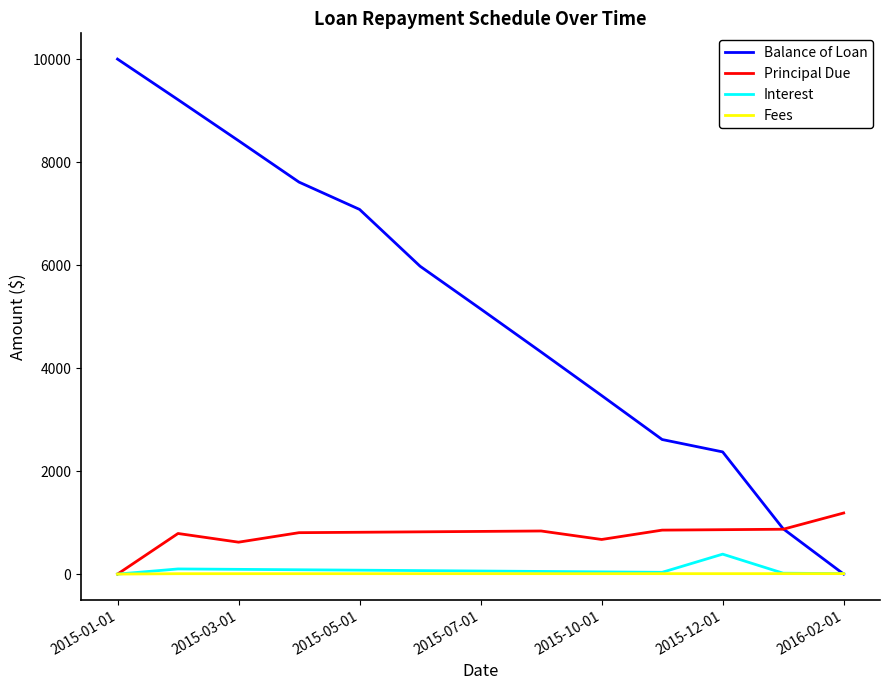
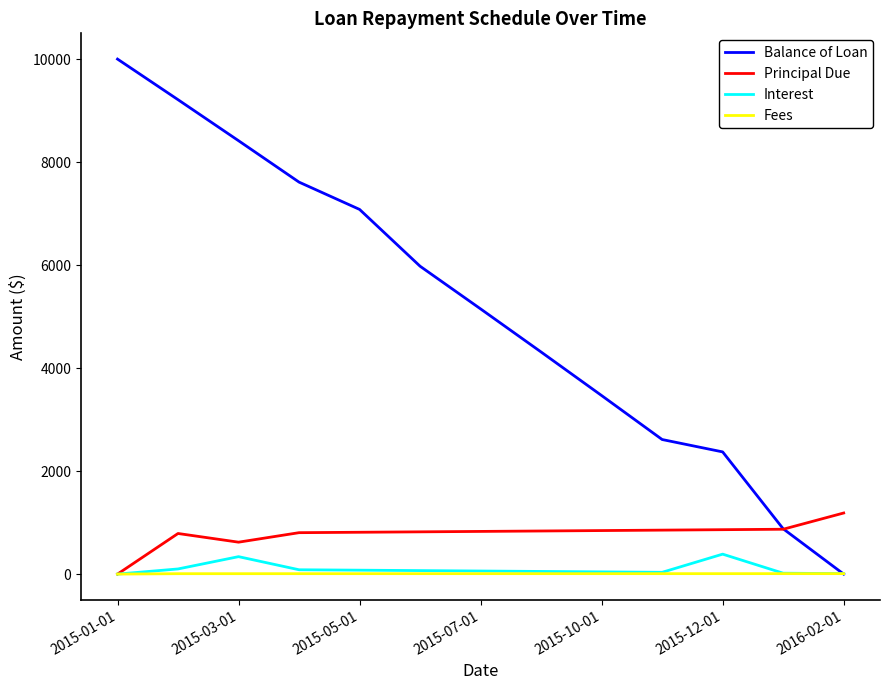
Interest, 2015-03-01: 100 -> 300
Principal Due, 2015-10-01: 700 -> 800
